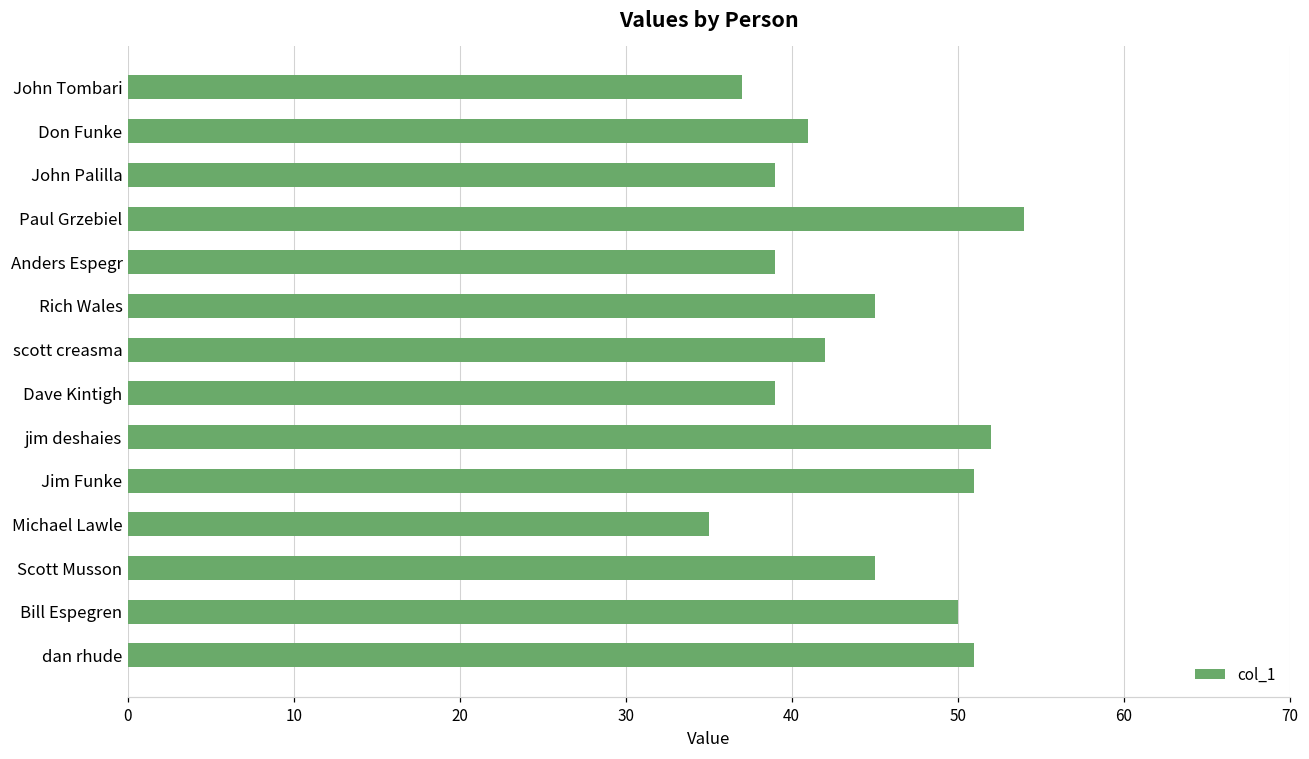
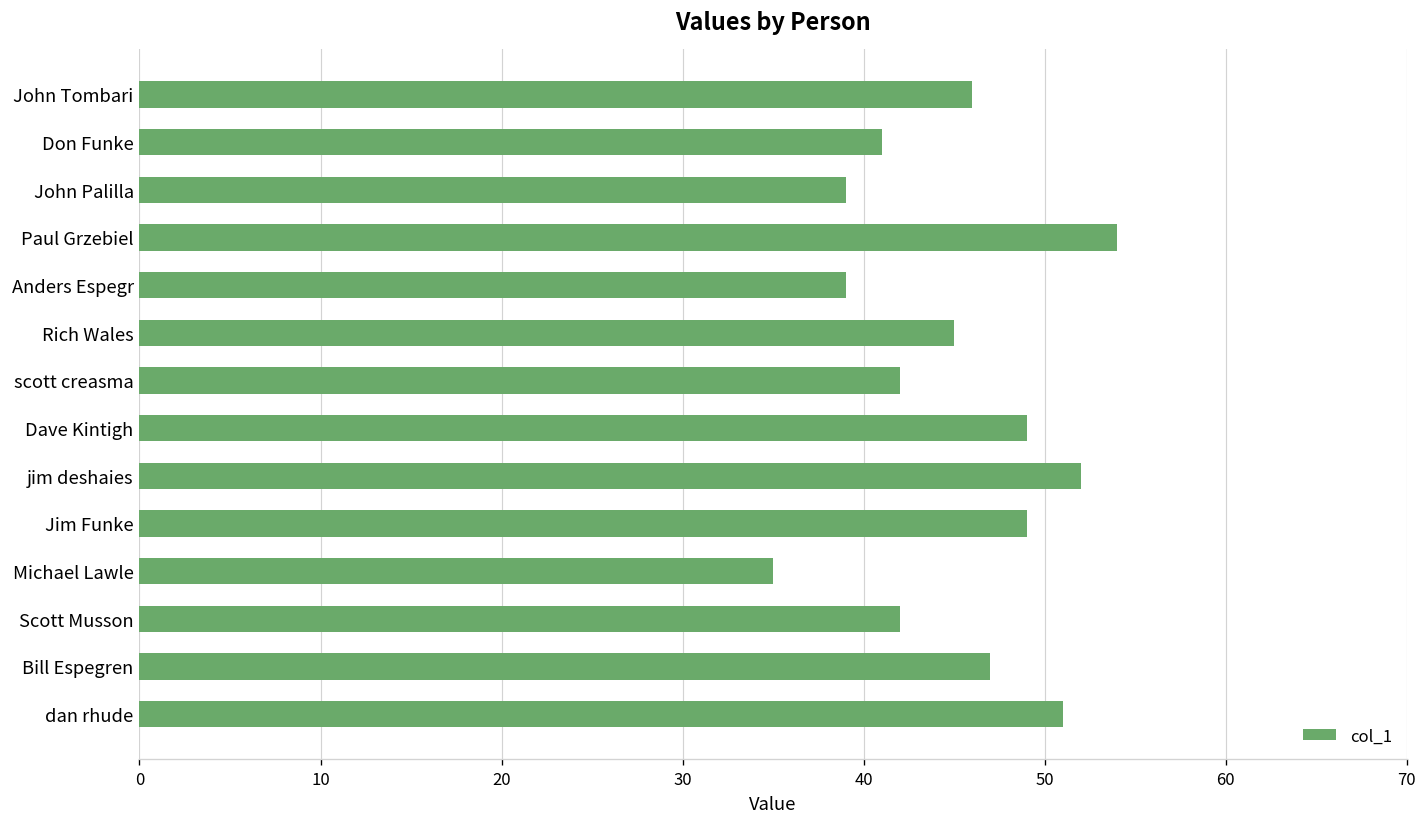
John Tombari: 37 -> 46
Dave Kintigh: 39 -> 49
Jim Funke: 51 -> 49
Scott Musson: 45 -> 42
Bill Espegren: 50 -> 47
